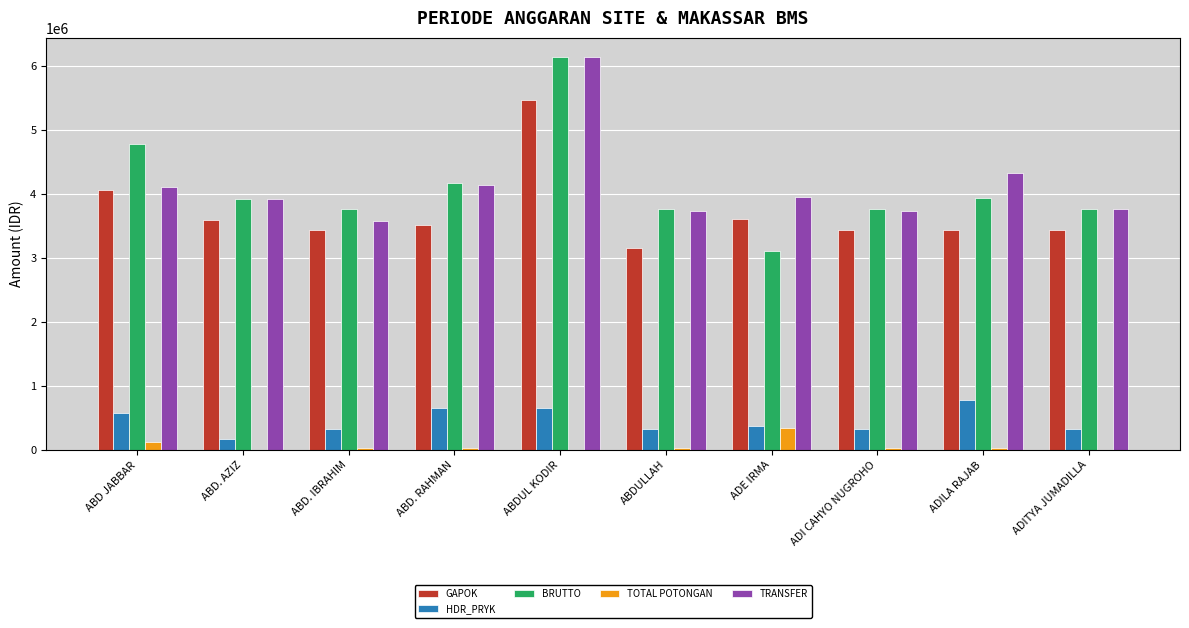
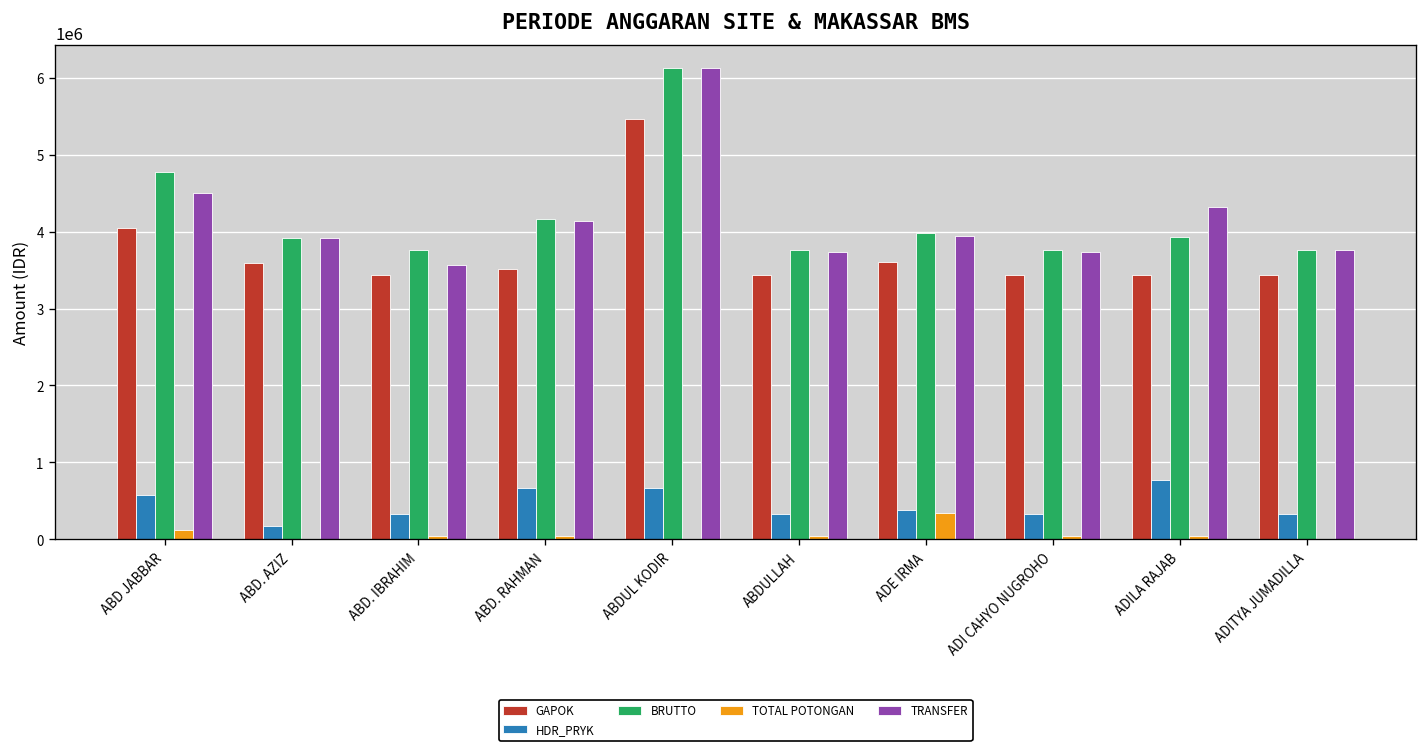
TRANSFER, ABD JABBAR: 4100000 -> 4500000
GAPOK, ABDULLAH: 3200000 -> 3400000
BRUTTO, ADE IRMA: 3100000 -> 4000000
